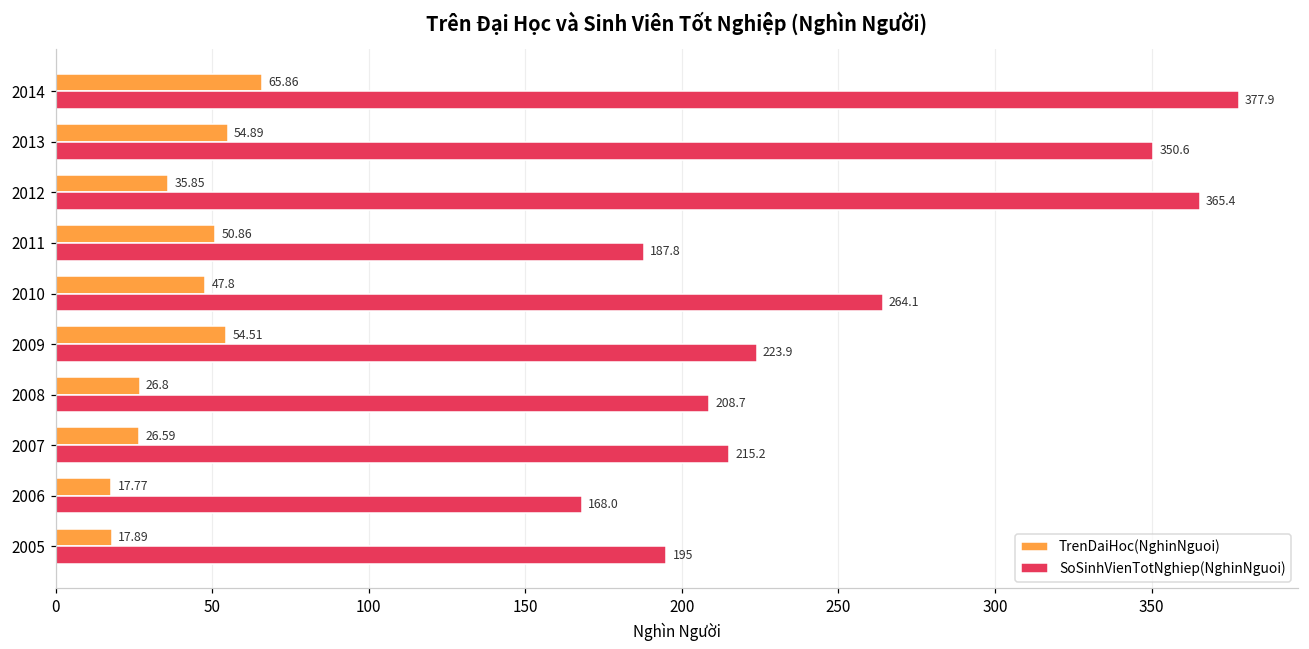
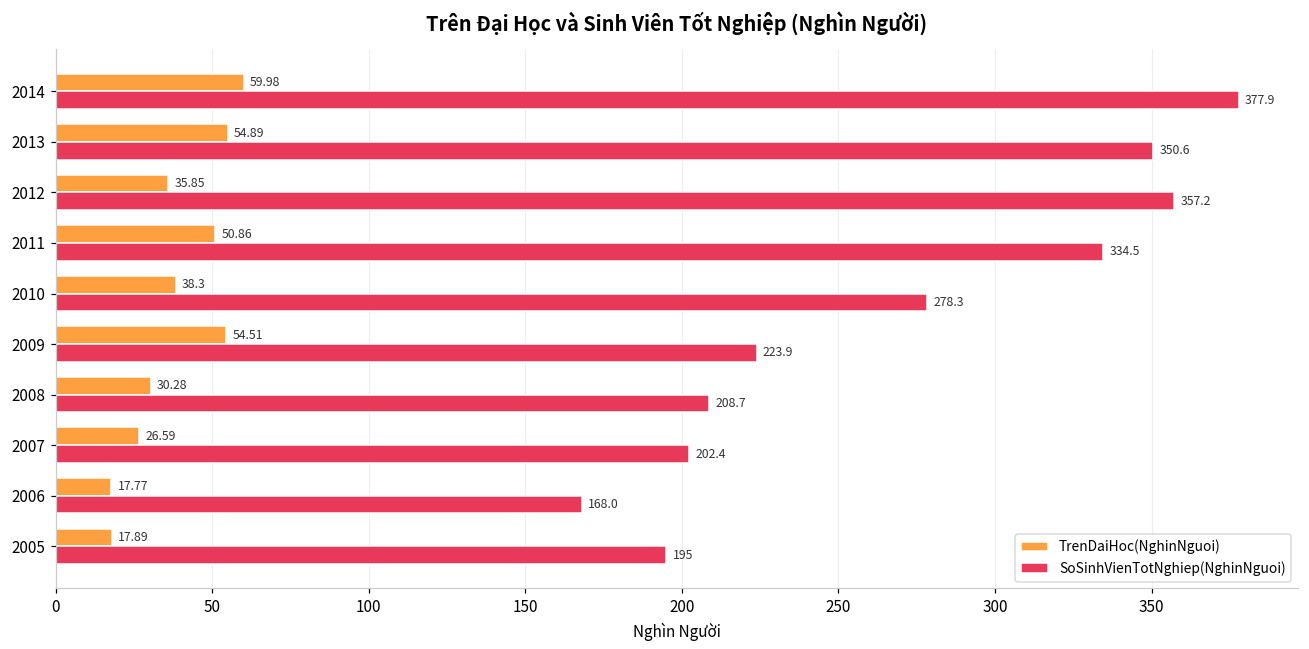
TrenDaiHoc(NghinNguoi), 2014: 65.86 -> 59.98
SoSinhVienTotNghiep(NghinNguoi), 2012: 365.4 -> 357.2
SoSinhVienTotNghiep(NghinNguoi), 2011: 187.8 -> 334.5
TrenDaiHoc(NghinNguoi), 2010: 47.8 -> 38.3
SoSinhVienTotNghiep(NghinNguoi), 2010: 264.1 -> 278.3
TrenDaiHoc(NghinNguoi), 2008: 26.8 -> 30.28
SoSinhVienTotNghiep(NghinNguoi), 2007: 215.2 -> 202.4
